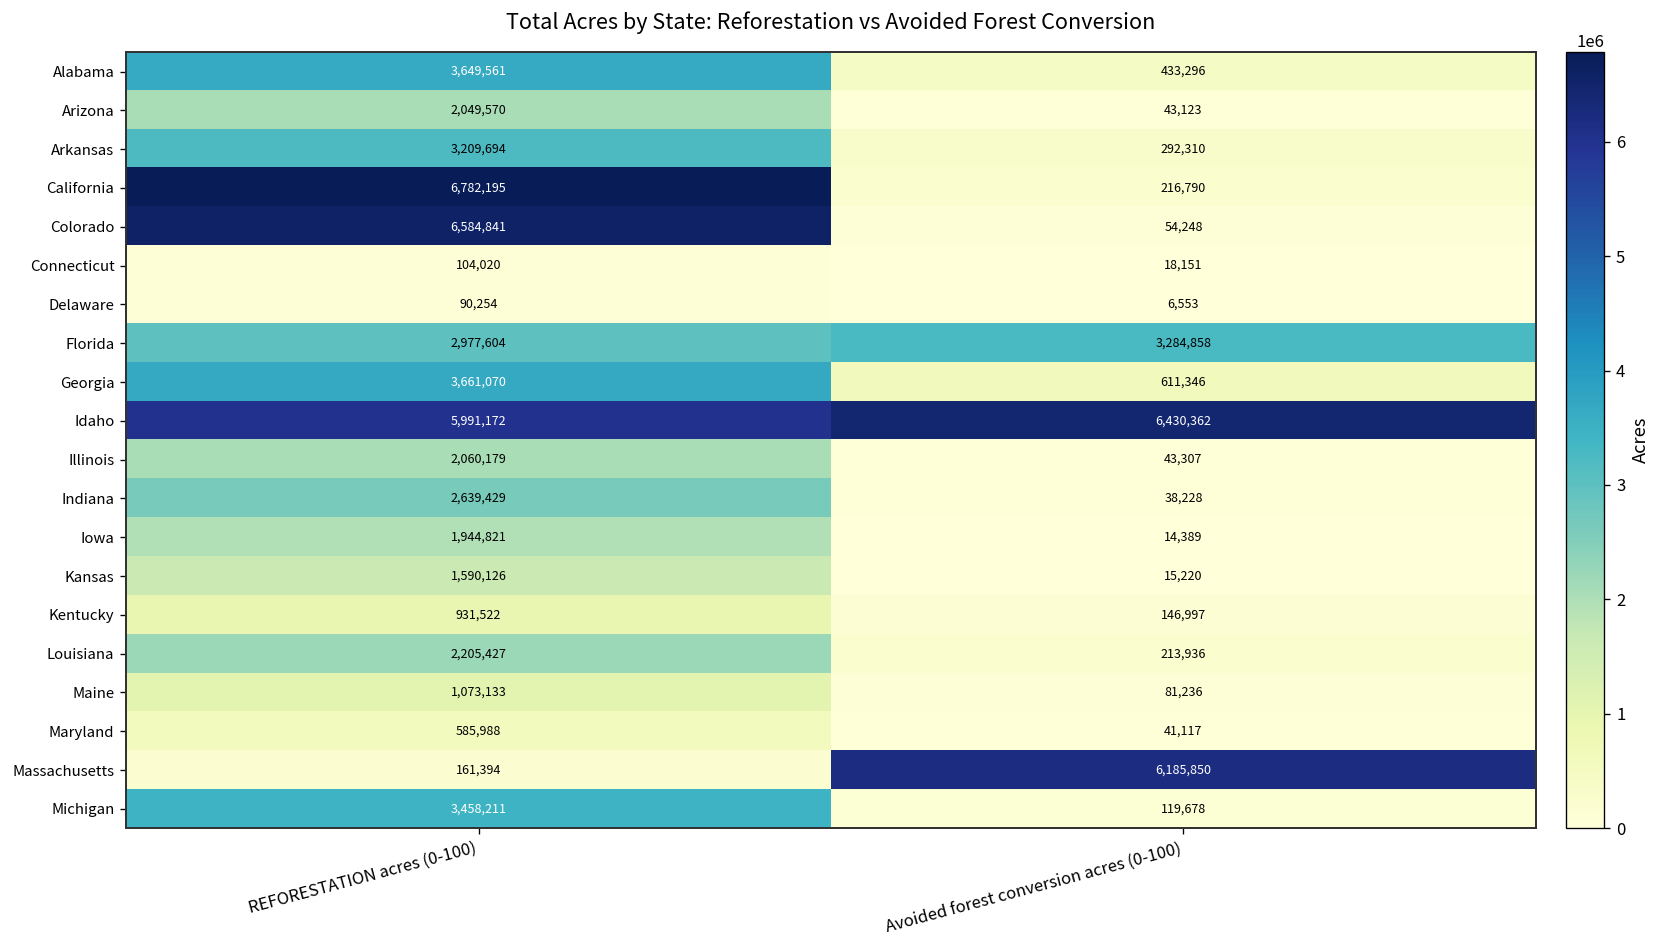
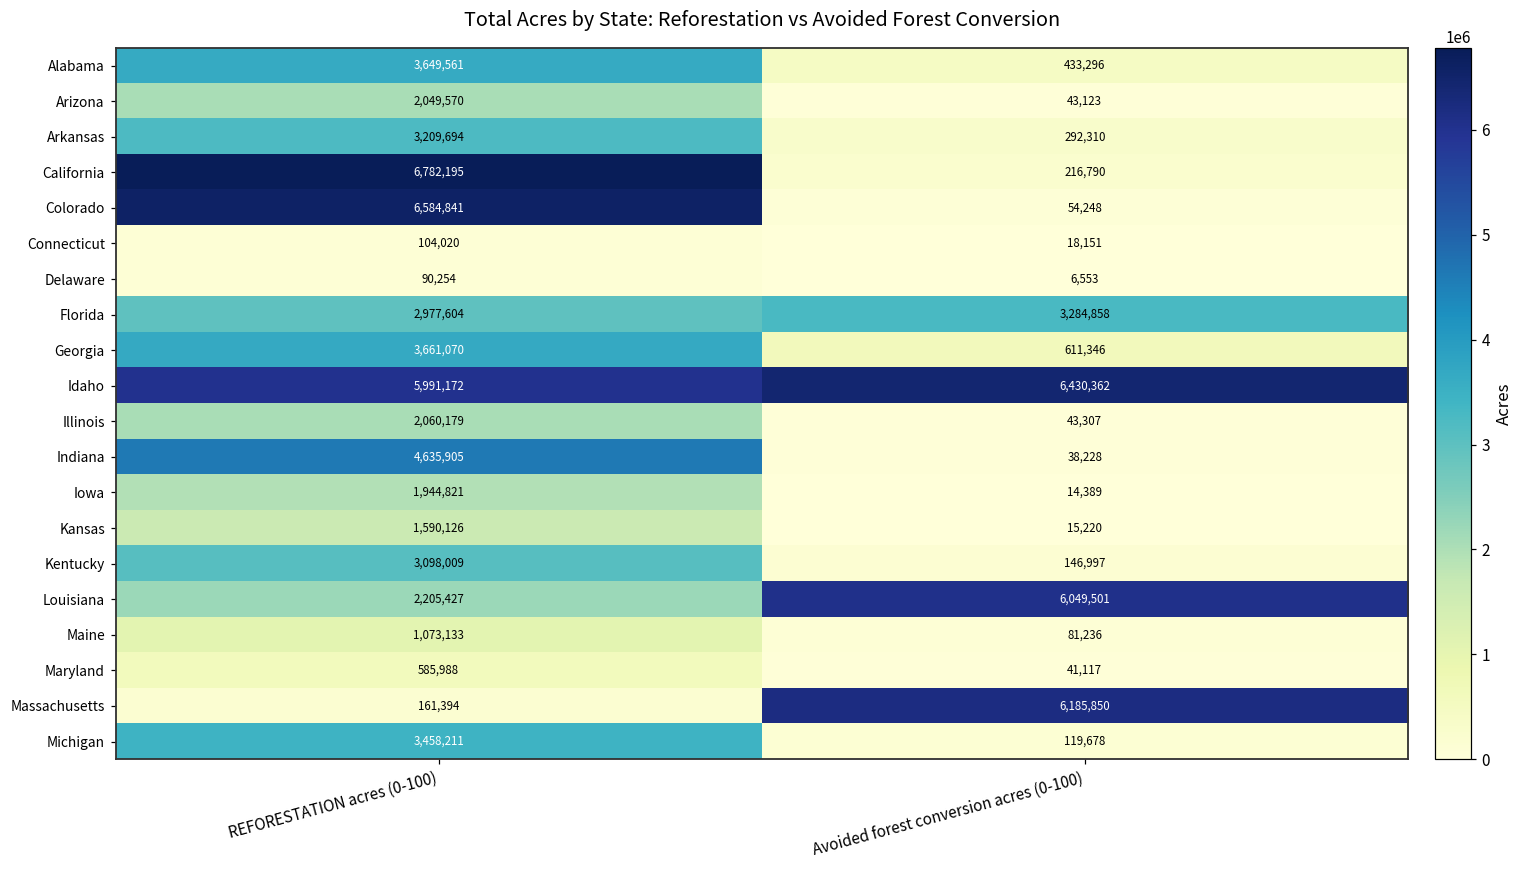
Indiana, REFORESTATION acres (0-100): 2,639,429 -> 4,635,905
Kentucky, REFORESTATION acres (0-100): 931,522 -> 3,098,009
Louisiana, Avoided forest conversion acres (0-100): 213,936 -> 6,049,501
